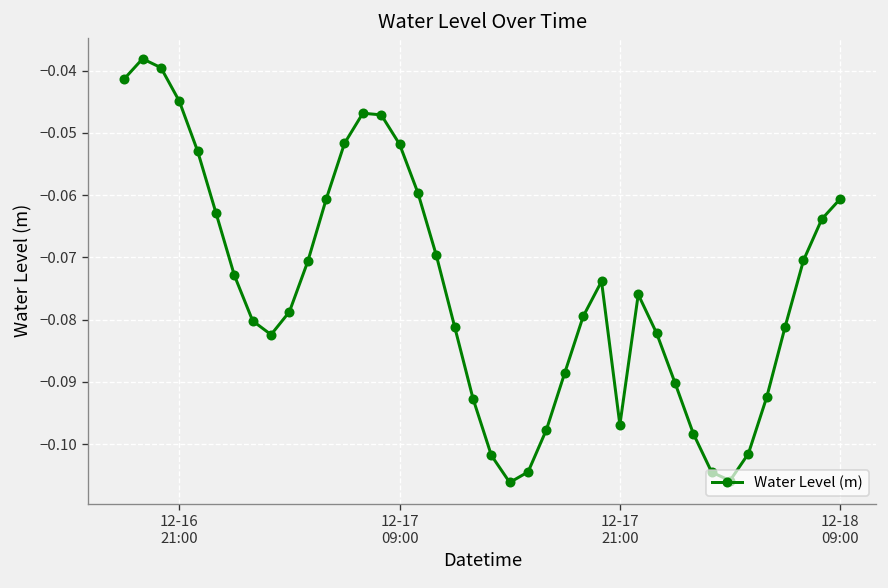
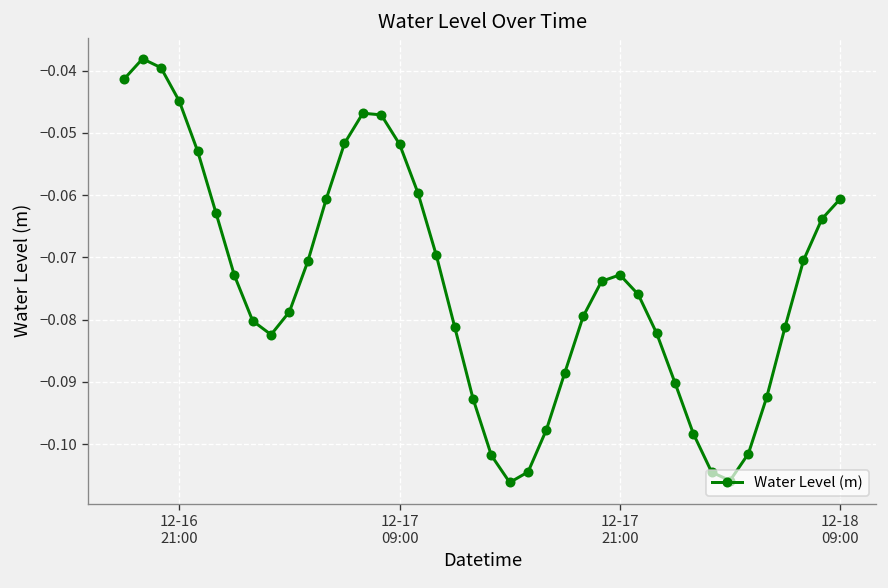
12-17 21:00: -0.097 -> -0.073
